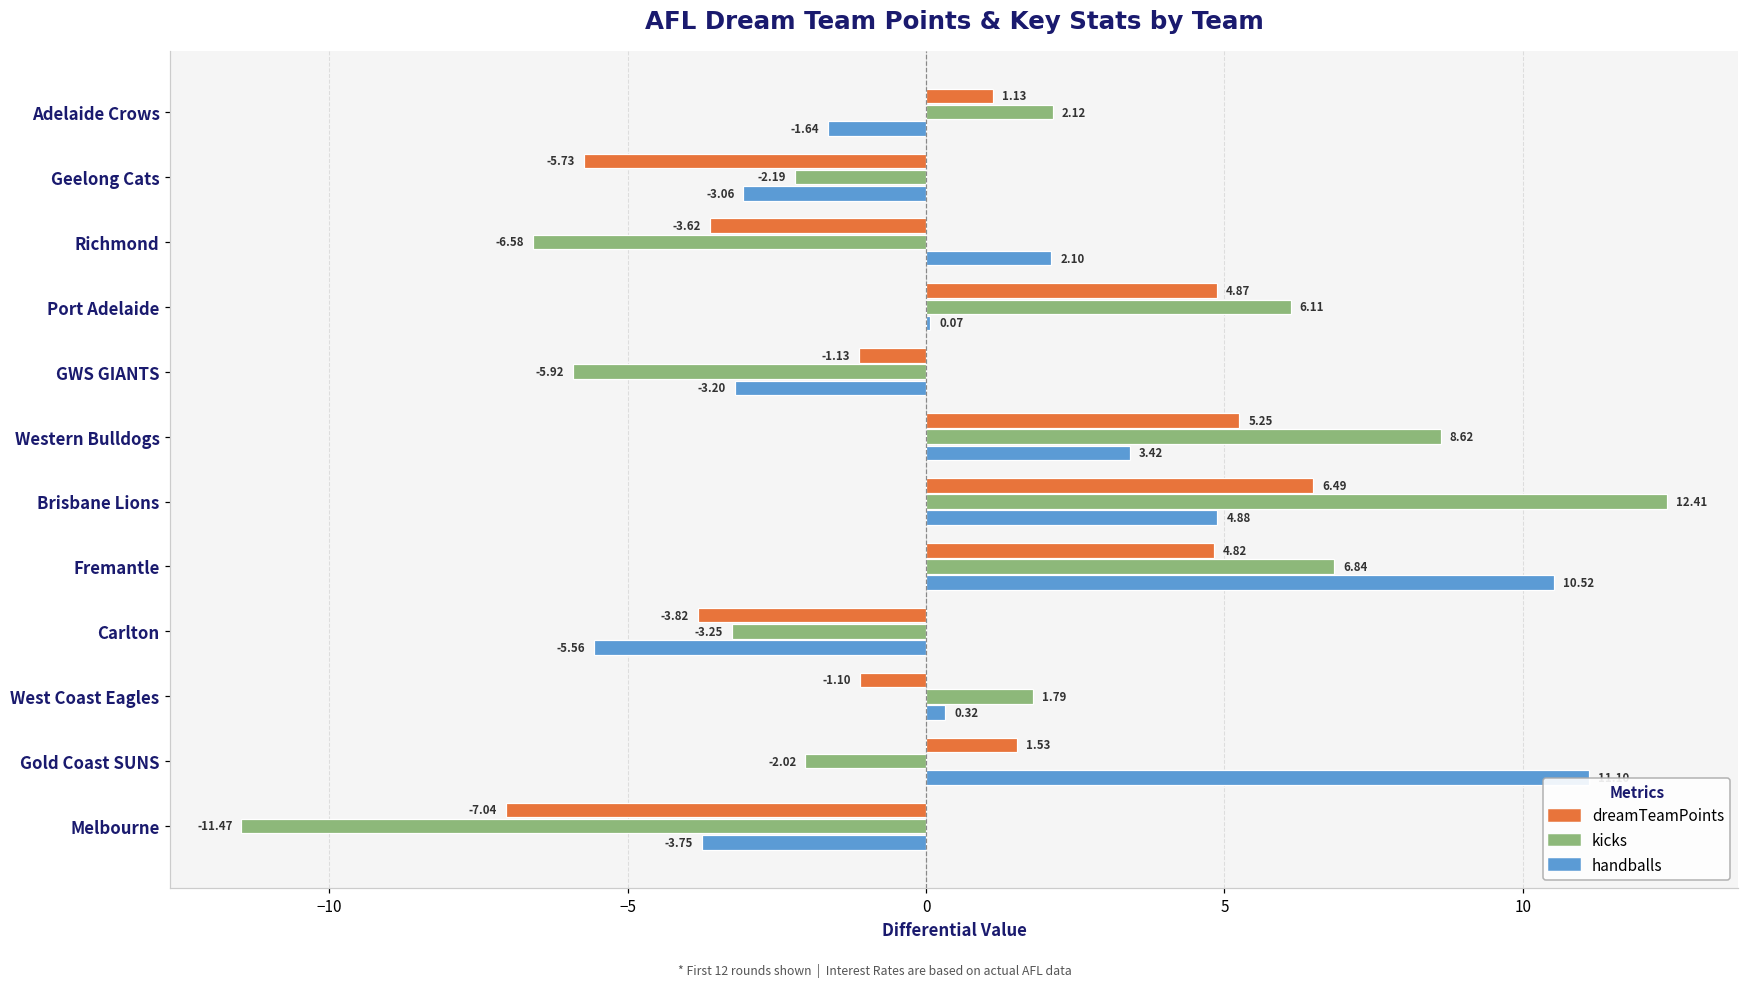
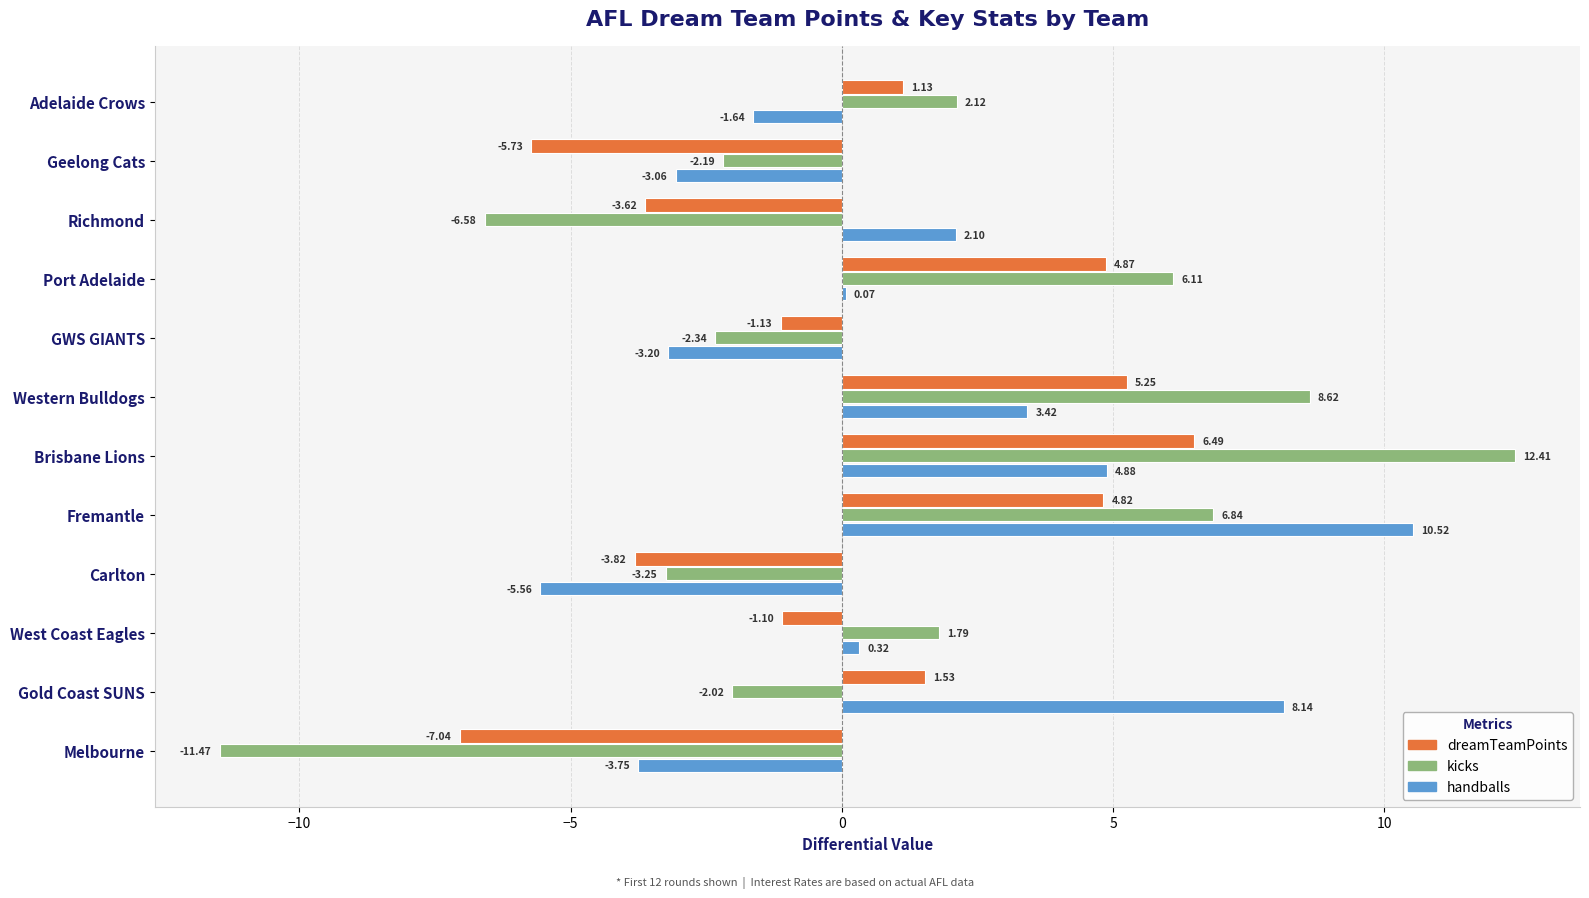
kicks, GWS GIANTS: -5.92 -> -2.34
handballs, Gold Coast SUNS: 11.10 -> 8.14
